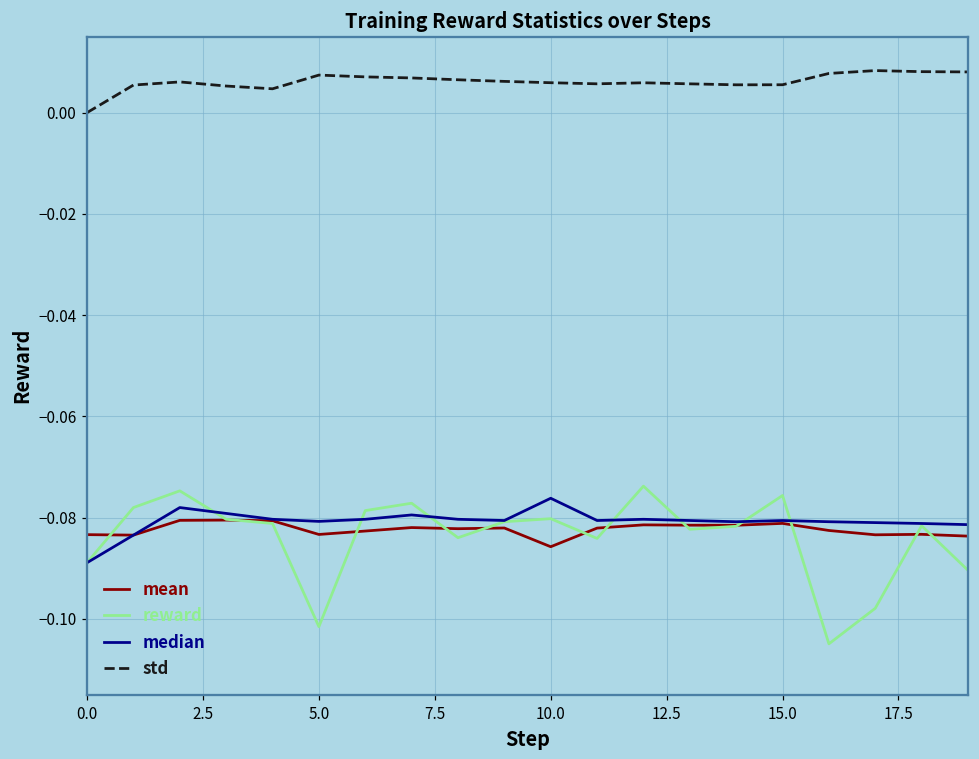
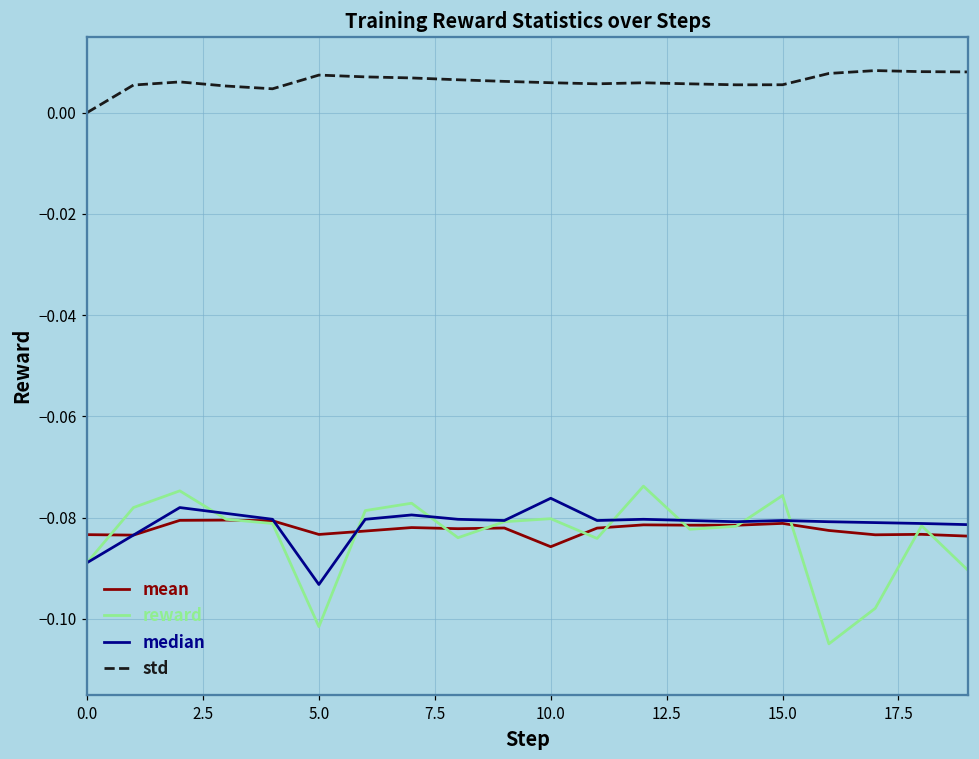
median, 5.0: -0.081 -> -0.093
